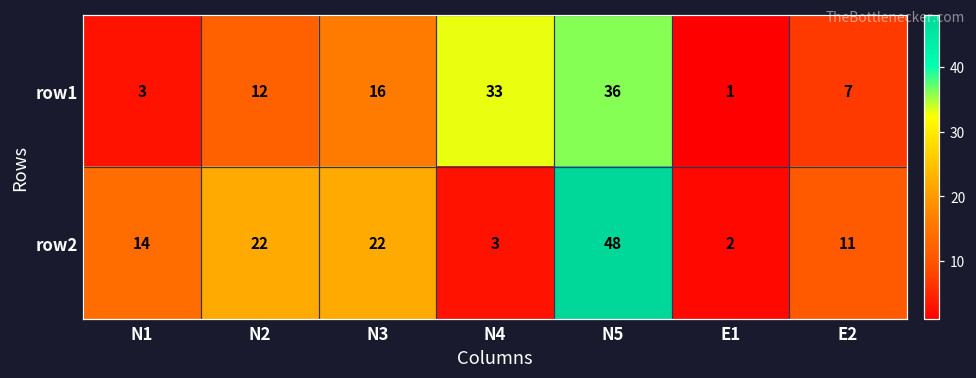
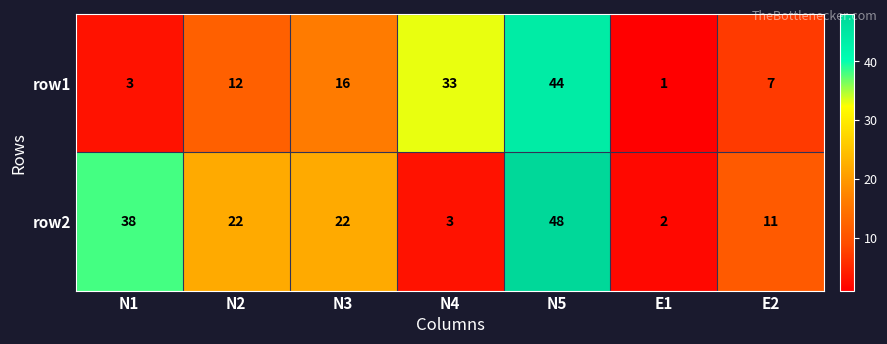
row1, N5: 36 -> 44
row2, N1: 14 -> 38
